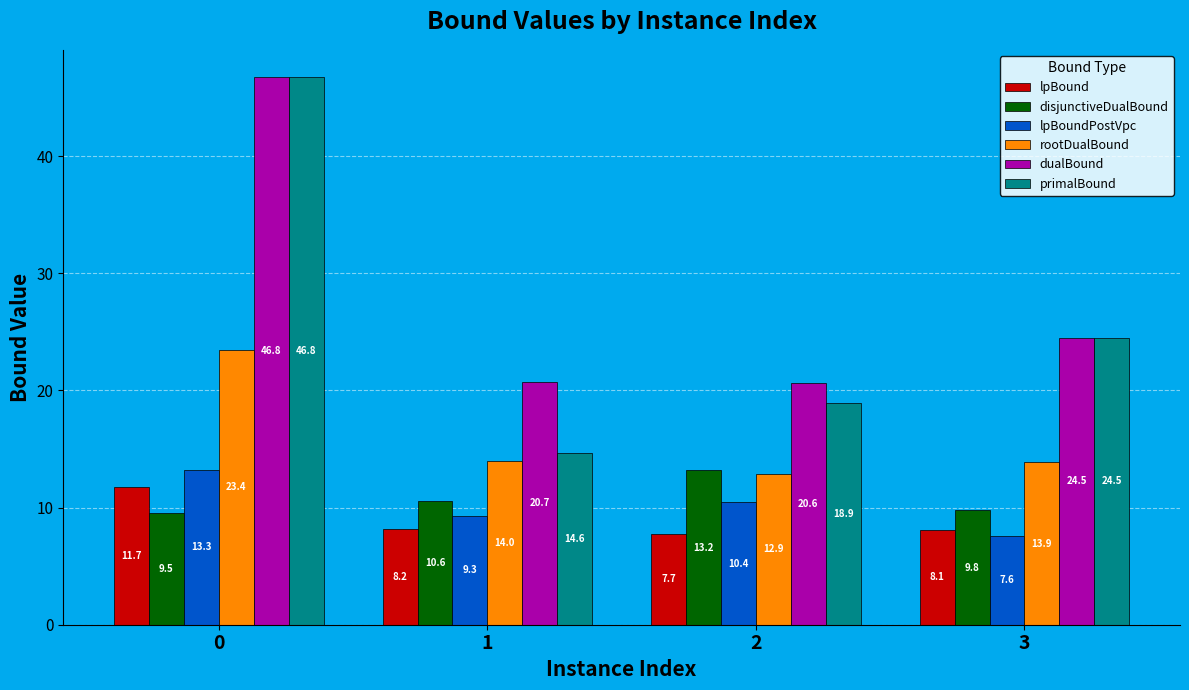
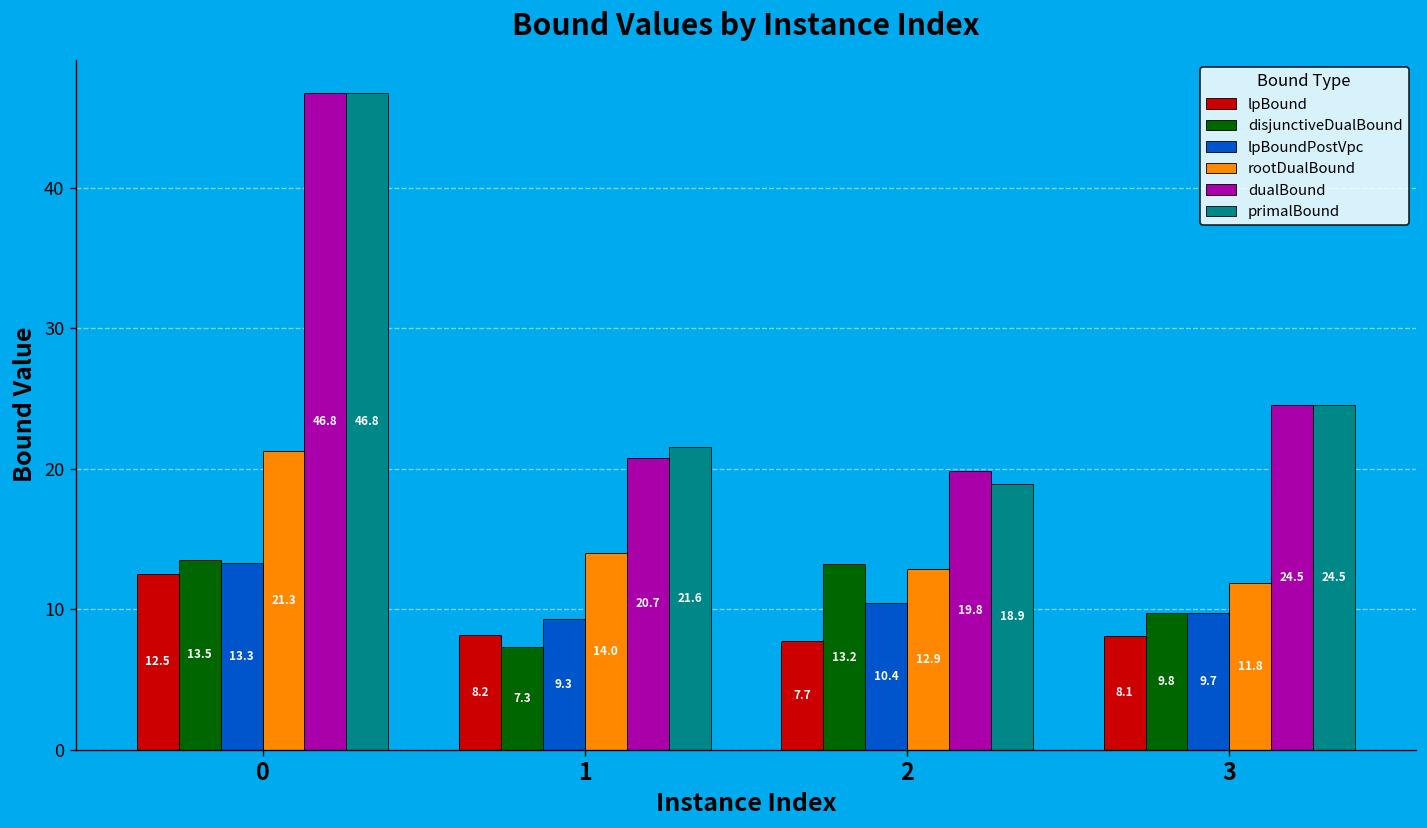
lpBound, 0: 11.7 -> 12.5
disjunctiveDualBound, 0: 9.5 -> 13.5
rootDualBound, 0: 23.4 -> 21.3
disjunctiveDualBound, 1: 10.6 -> 7.3
primalBound, 1: 14.6 -> 21.6
dualBound, 2: 20.6 -> 19.8
lpBoundPostVpc, 3: 7.6 -> 9.7
rootDualBound, 3: 13.9 -> 11.8
